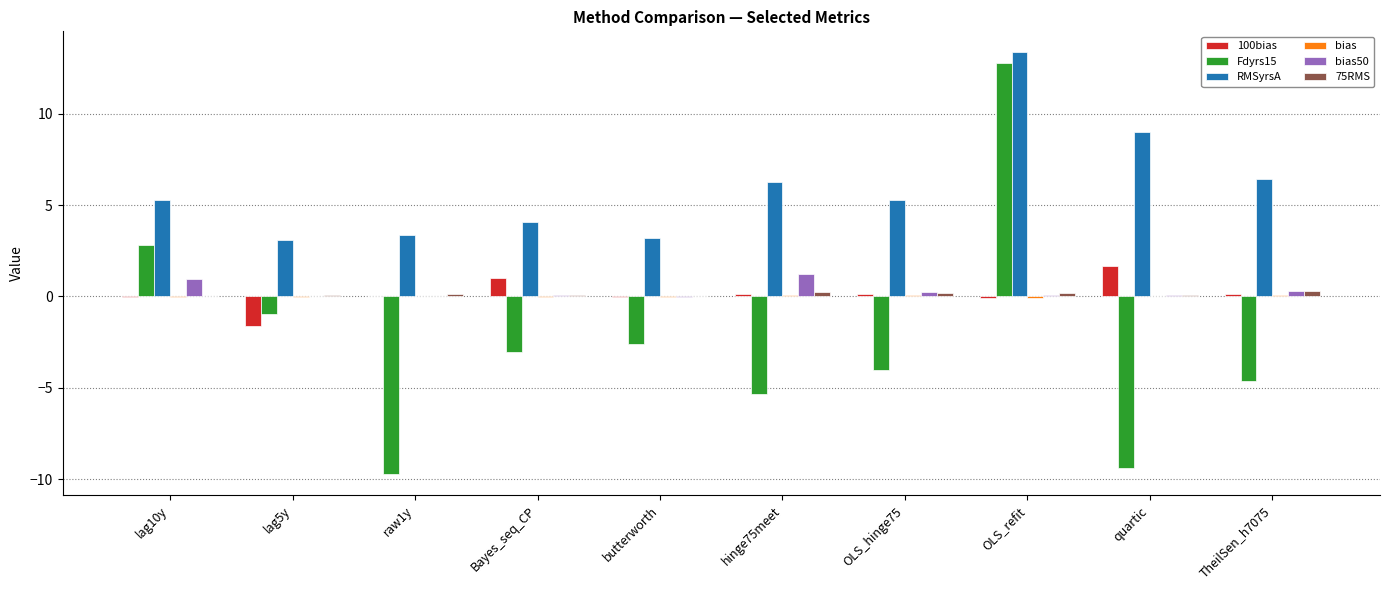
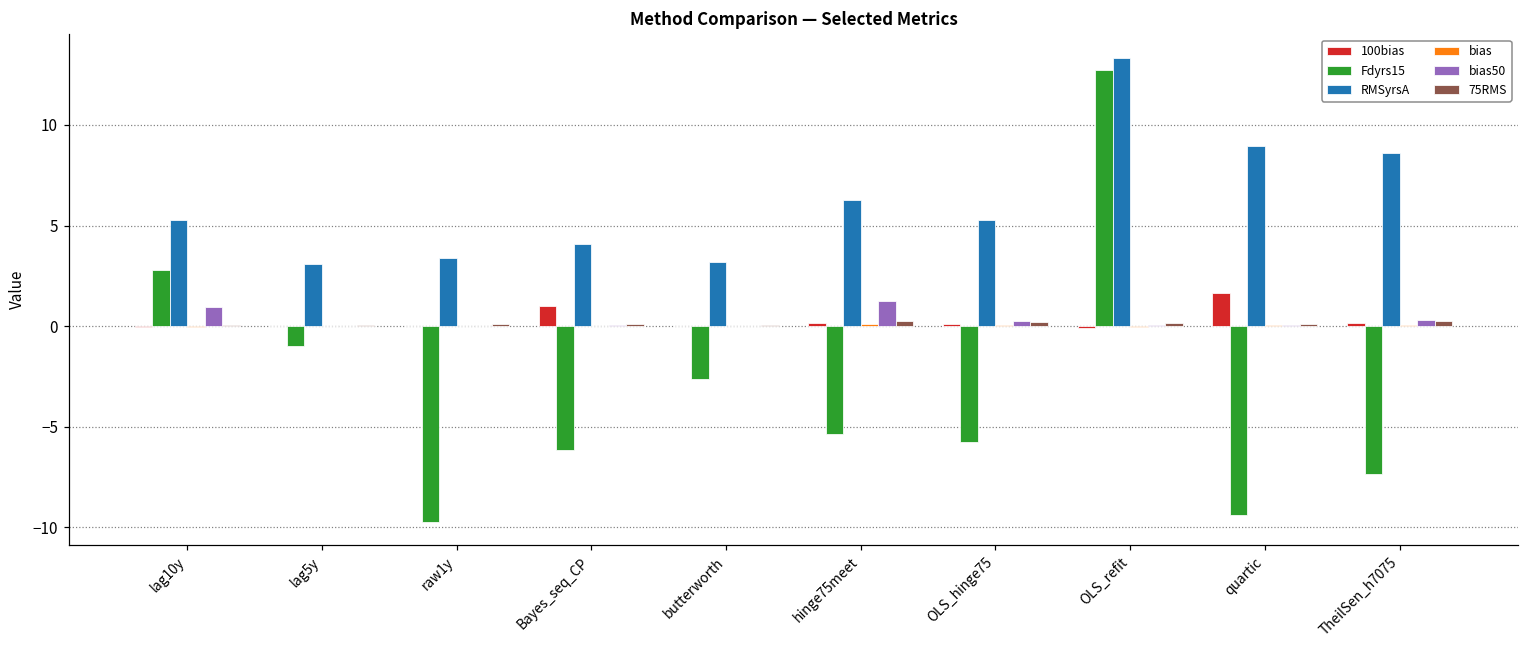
100bias, lag5y: -1.6 -> 0.0
Fdyrs15, Bayes_seq_CP: -3.0 -> -6.1
Fdyrs15, OLS_hinge75: -4.0 -> -5.8
Fdyrs15, TheilSen_h7075: -4.6 -> -7.4
RMSyrsA, TheilSen_h7075: 6.4 -> 8.6
